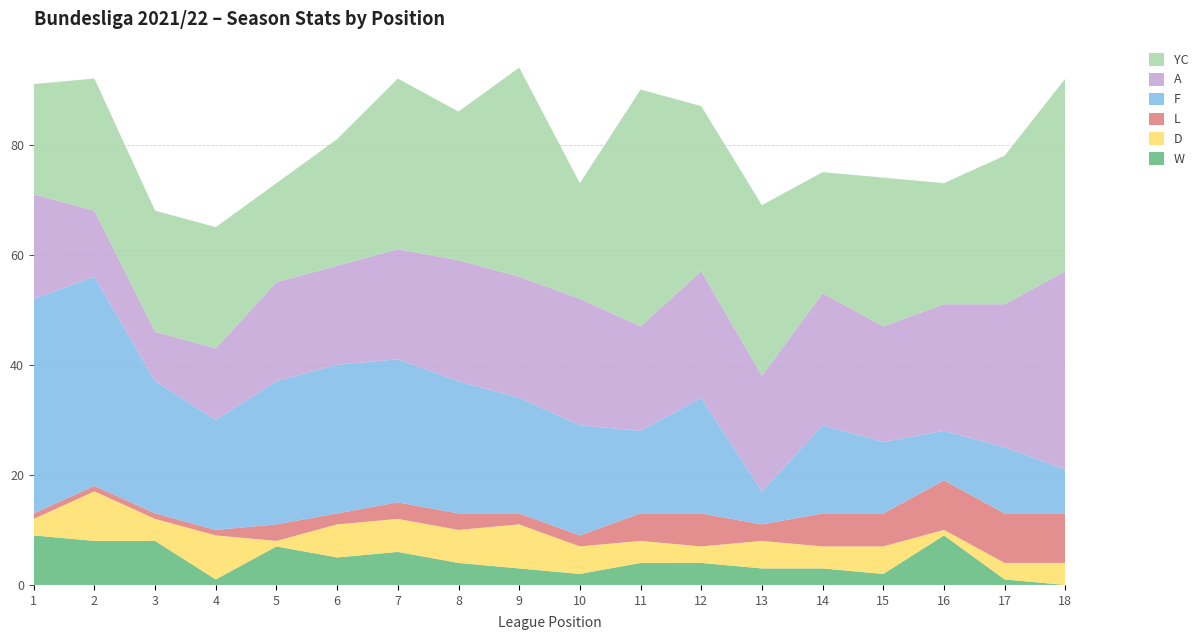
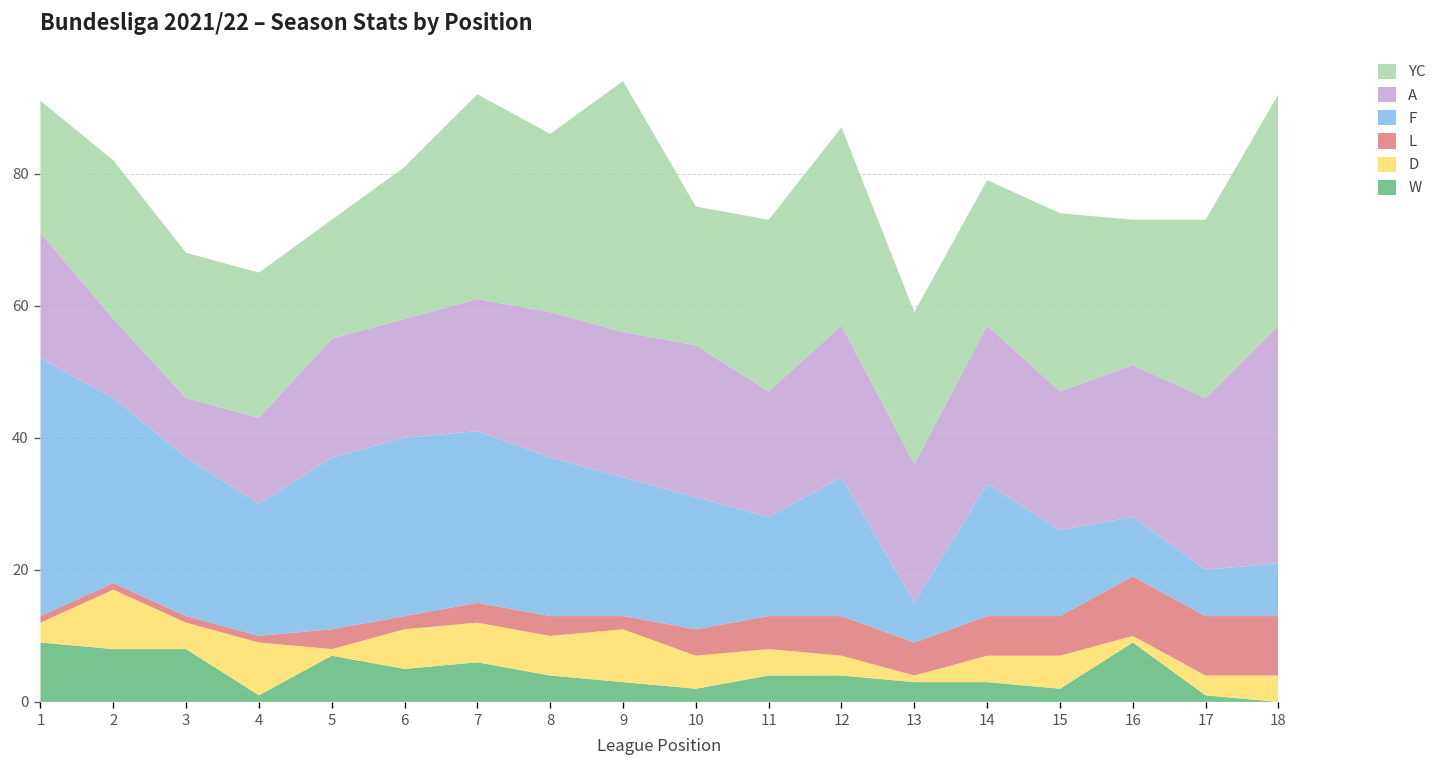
F, 2: 38 -> 28
L, 10: 2 -> 4
YC, 11: 43 -> 26
D, 13: 5 -> 1
L, 13: 3 -> 5
YC, 13: 31 -> 23
F, 14: 16 -> 20
F, 17: 12 -> 7
